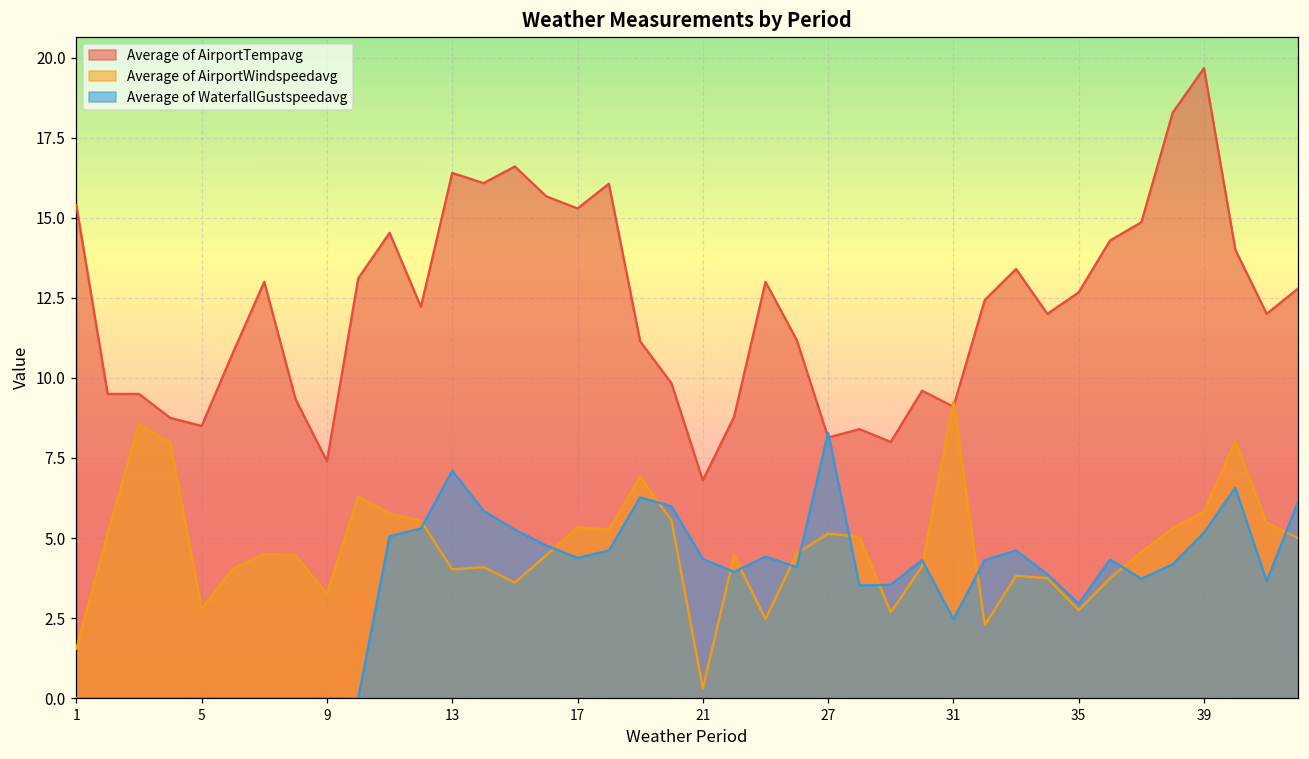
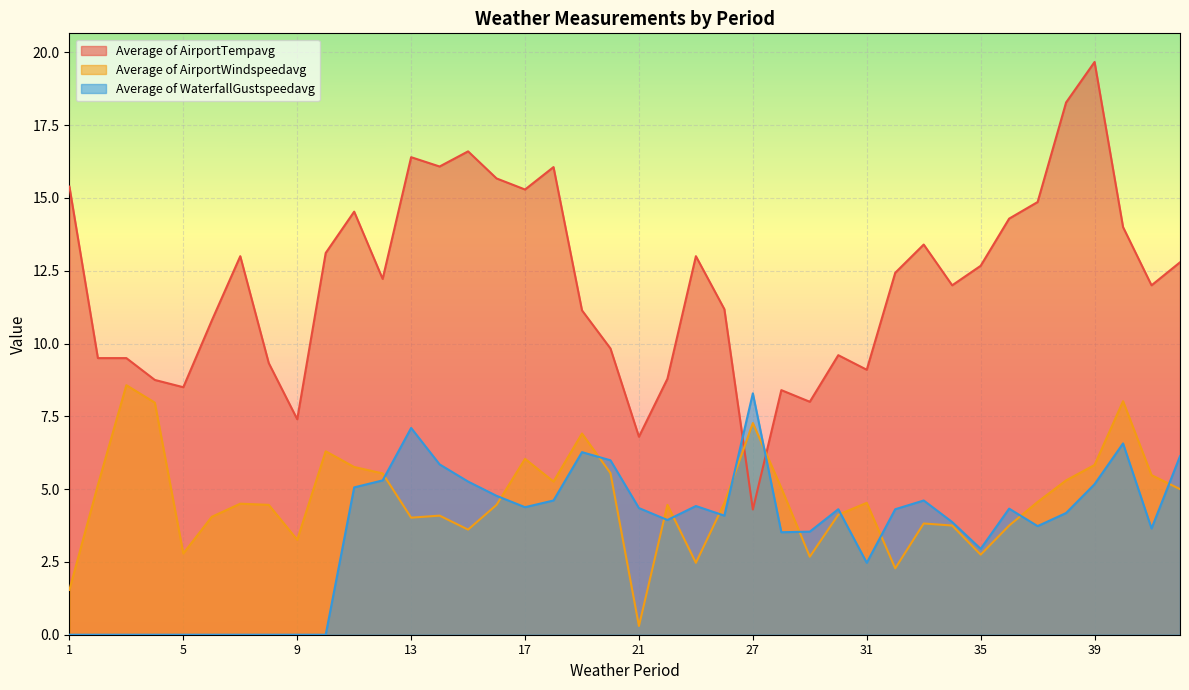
Average of AirportWindspeedavg, 17: 5.3 -> 6.0
Average of AirportTempavg, 27: 8.1 -> 4.3
Average of AirportWindspeedavg, 27: 5.1 -> 7.3
Average of AirportWindspeedavg, 31: 9.3 -> 4.5
